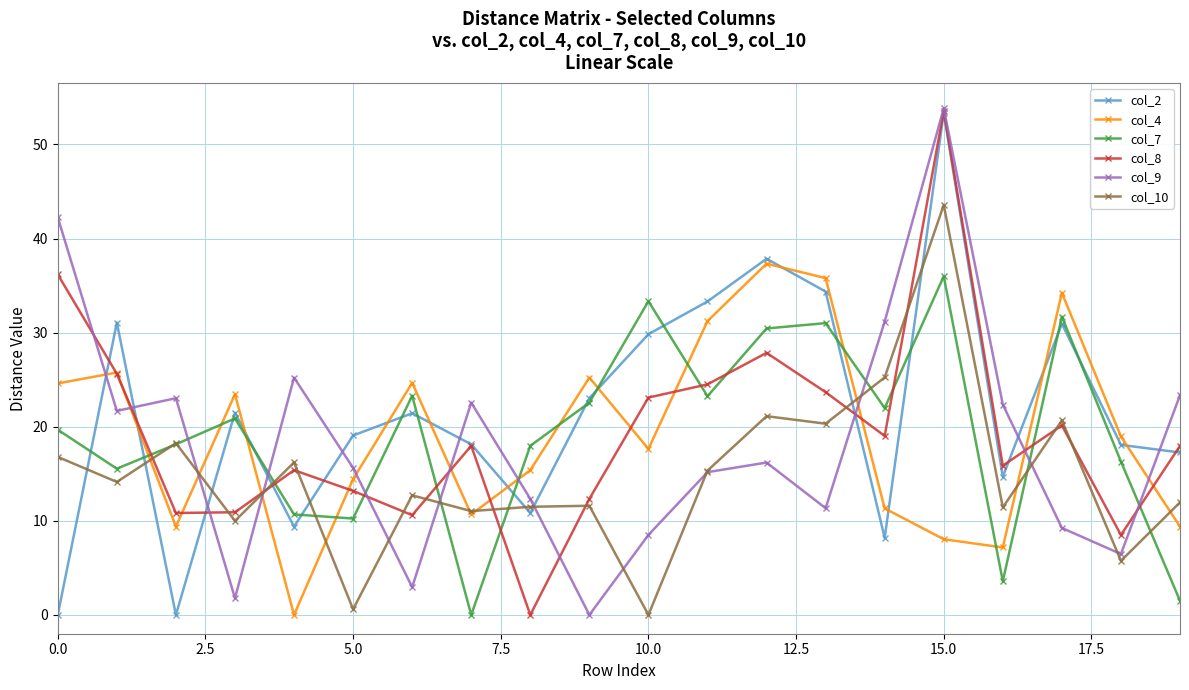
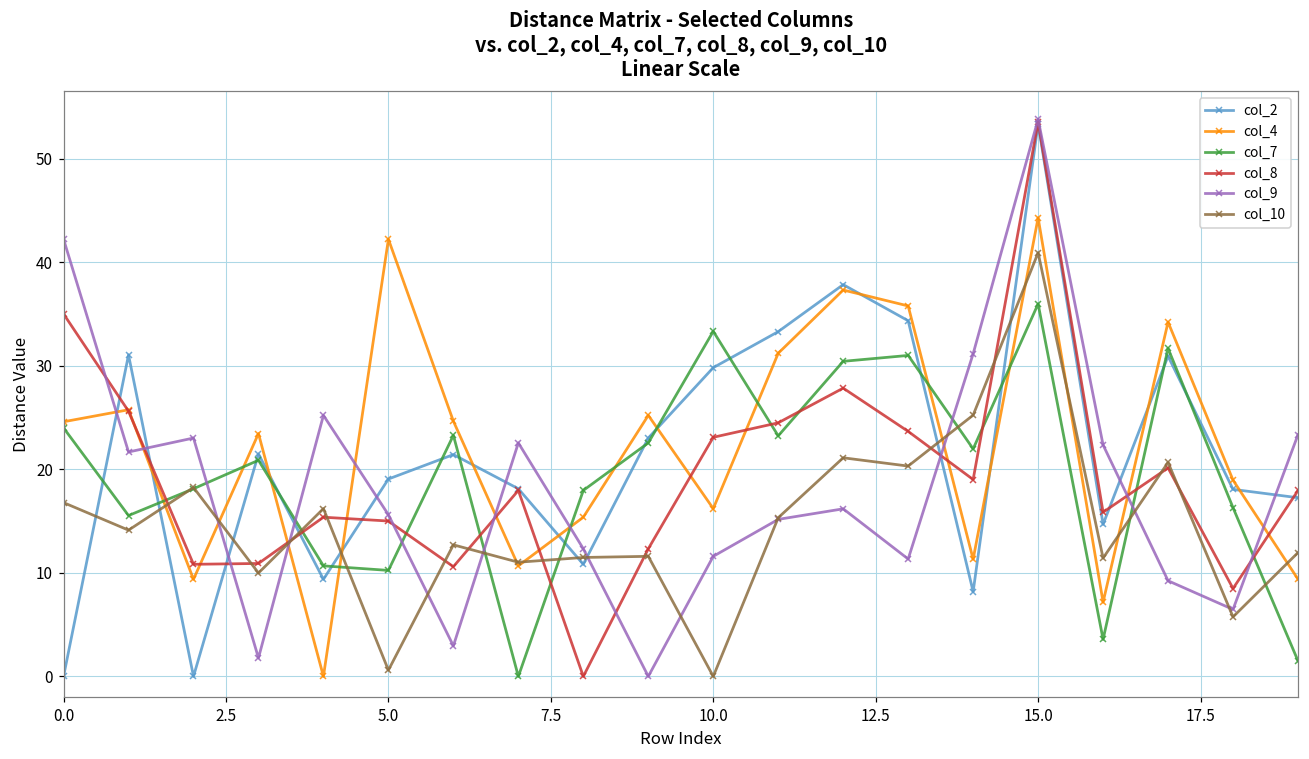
col_7, 0.0: 20 -> 24
col_8, 0.0: 36 -> 35
col_4, 5.0: 14 -> 42
col_8, 5.0: 13 -> 15
col_4, 10.0: 18 -> 16
col_9, 10.0: 9 -> 12
col_4, 15.0: 8 -> 44
col_10, 15.0: 44 -> 41
